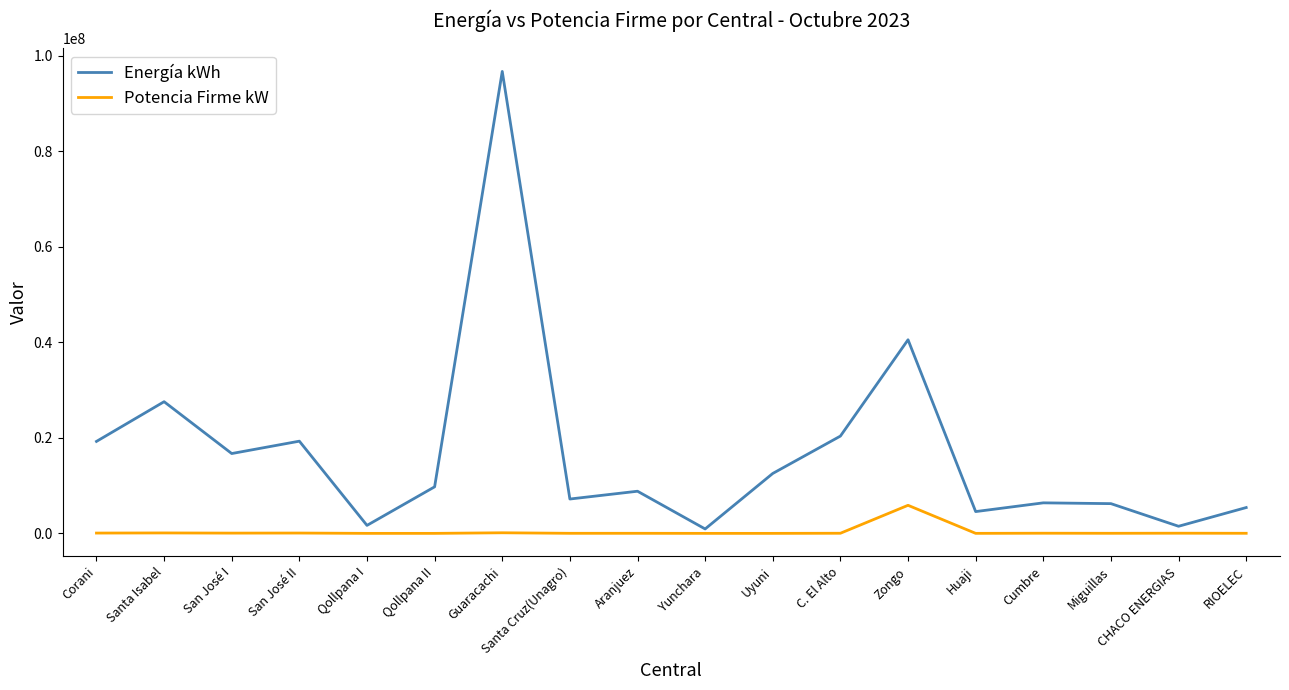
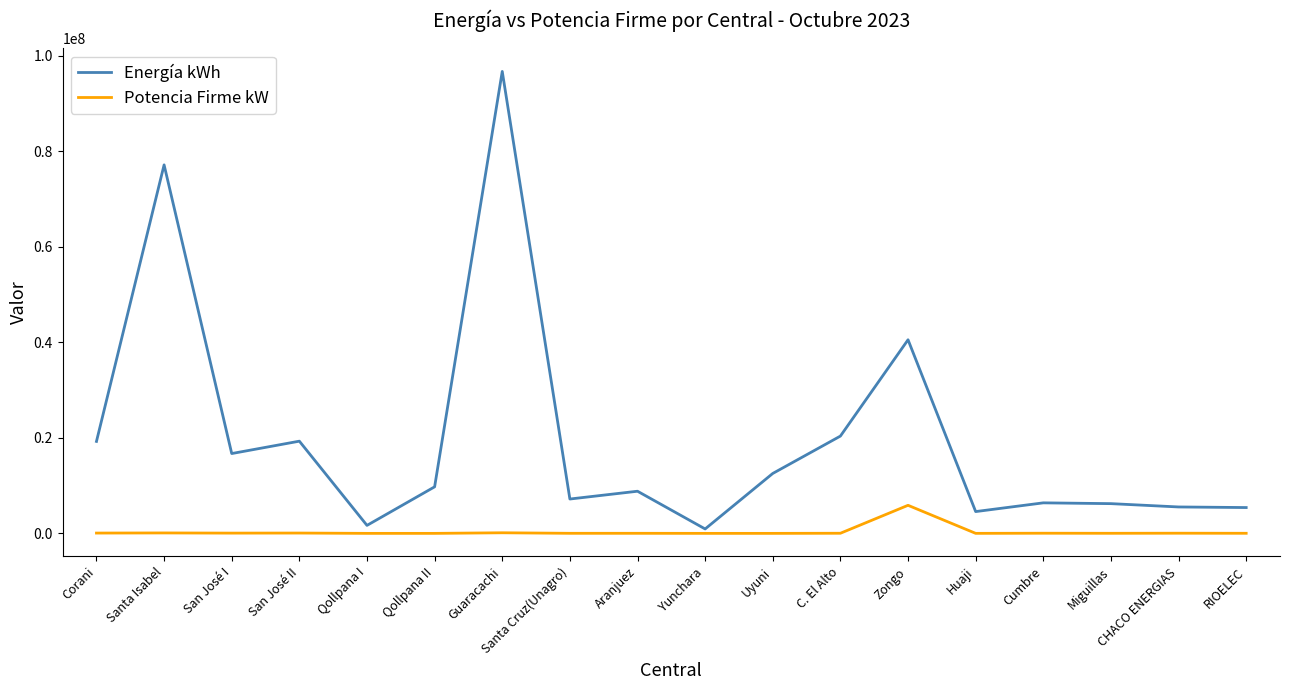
Energía kWh, Santa Isabel: 28000000 -> 77000000
Energía kWh, CHACO ENERGIAS: 1000000 -> 6000000
